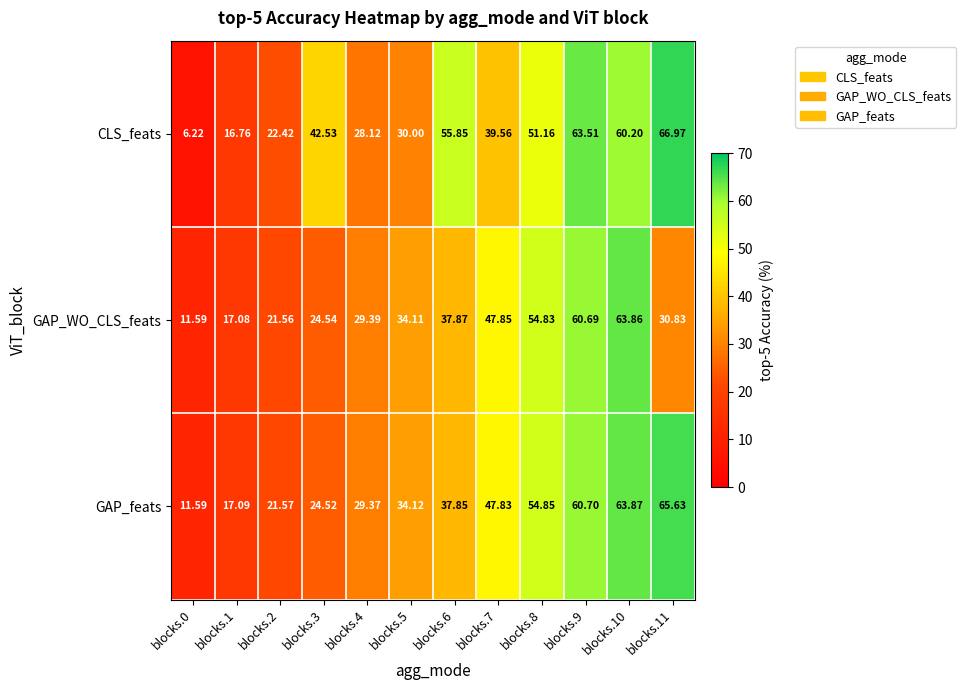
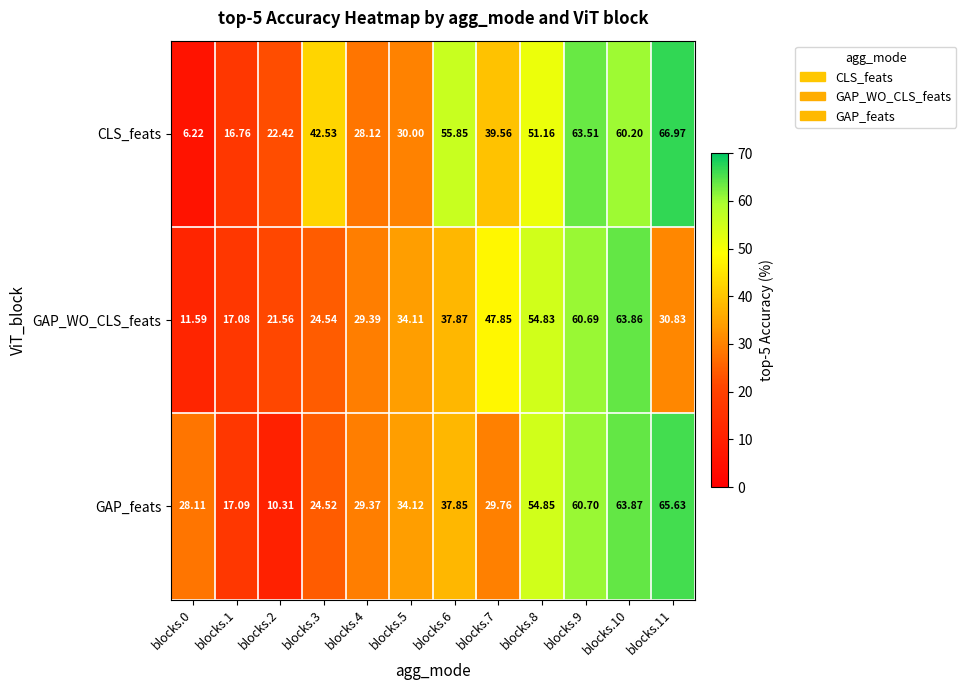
GAP_feats, blocks.0: 11.59 -> 28.11
GAP_feats, blocks.2: 21.57 -> 10.31
GAP_feats, blocks.7: 47.83 -> 29.76
